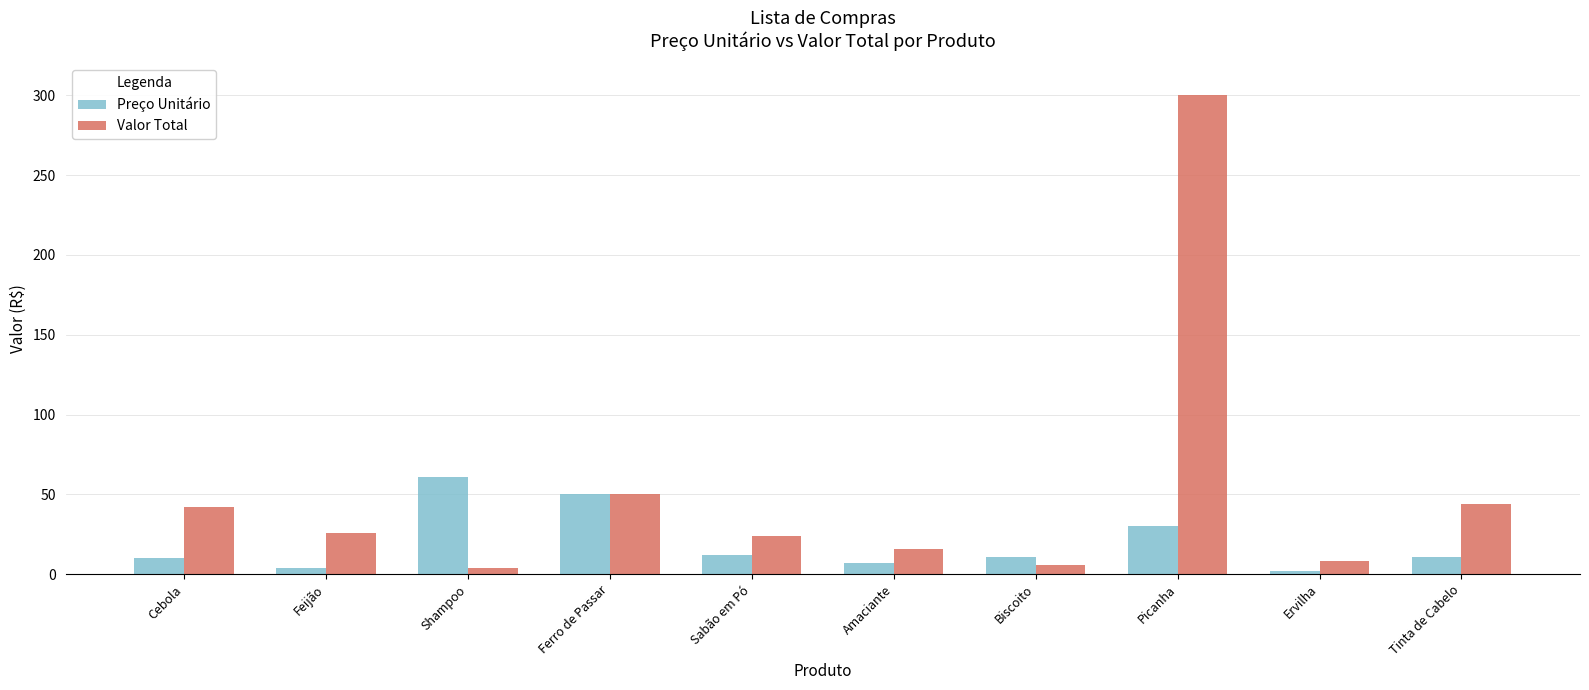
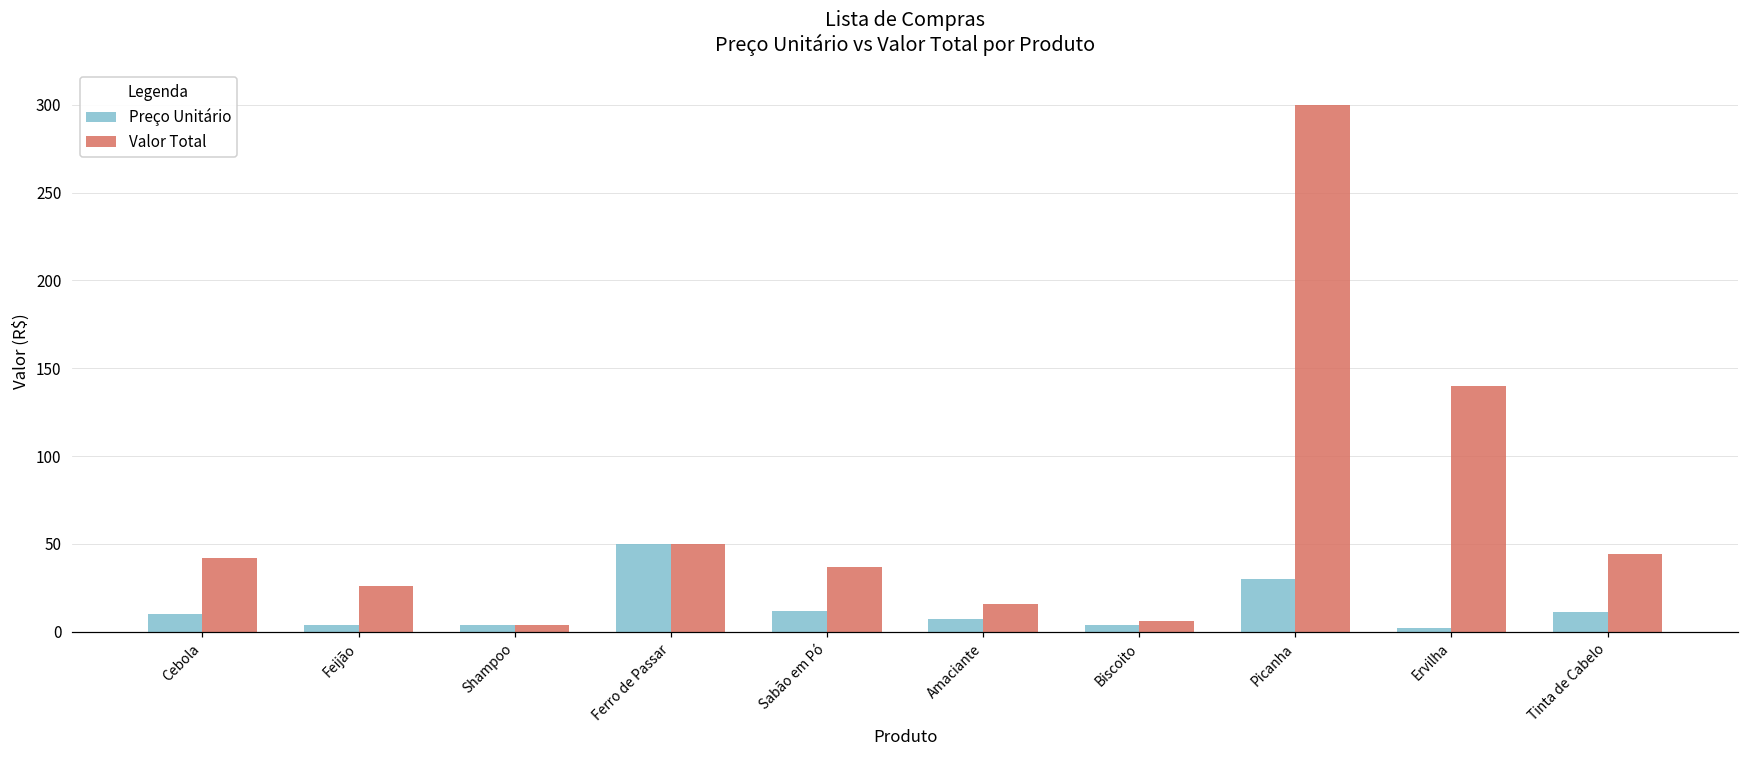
Preço Unitário, Shampoo: 61 -> 4
Valor Total, Sabão em Pó: 24 -> 37
Preço Unitário, Biscoito: 11 -> 4
Valor Total, Ervilha: 8 -> 140
